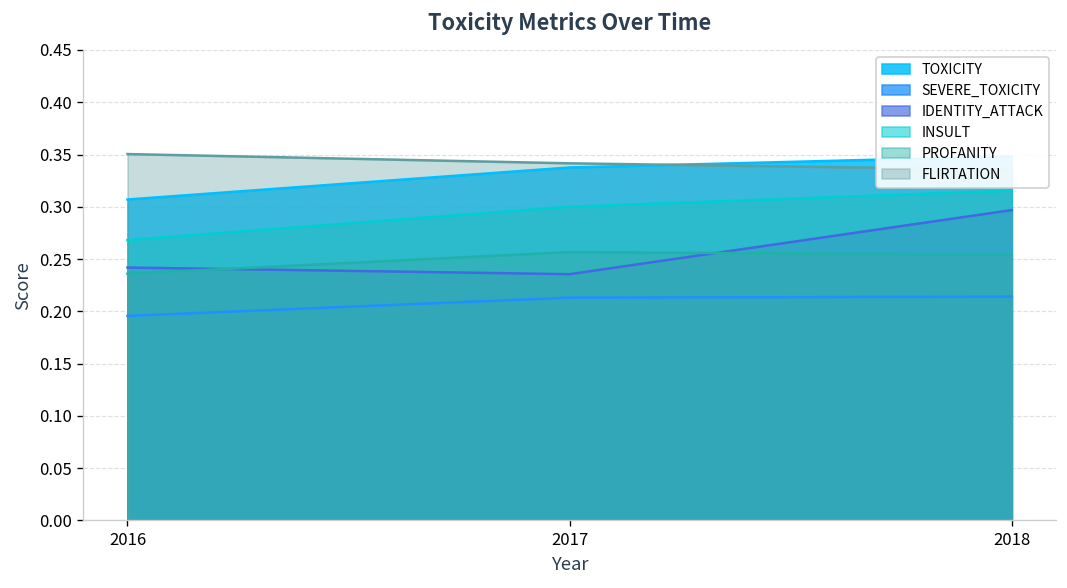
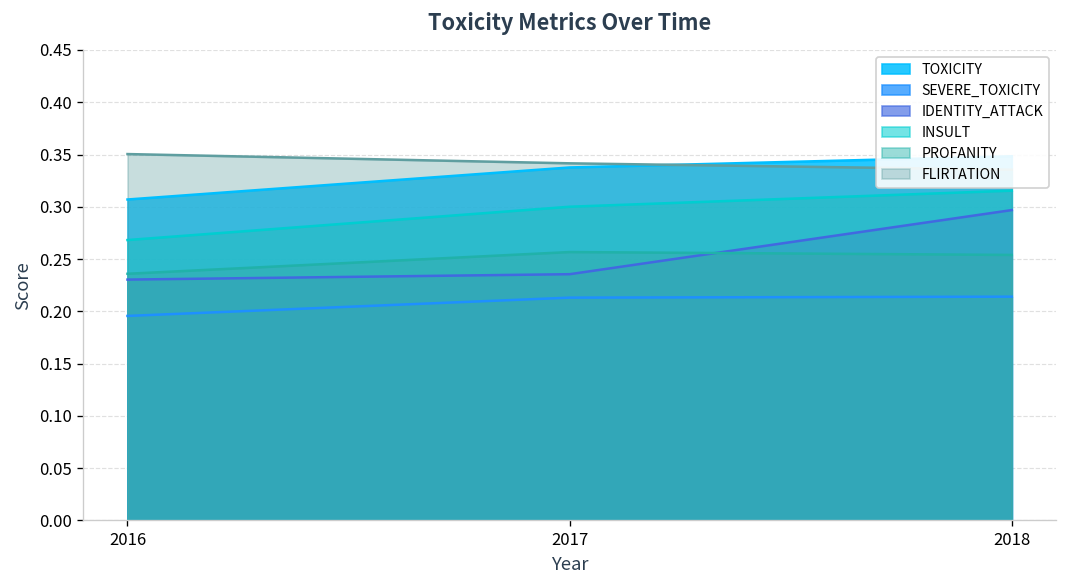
IDENTITY_ATTACK, 2016: 0.24 -> 0.23
